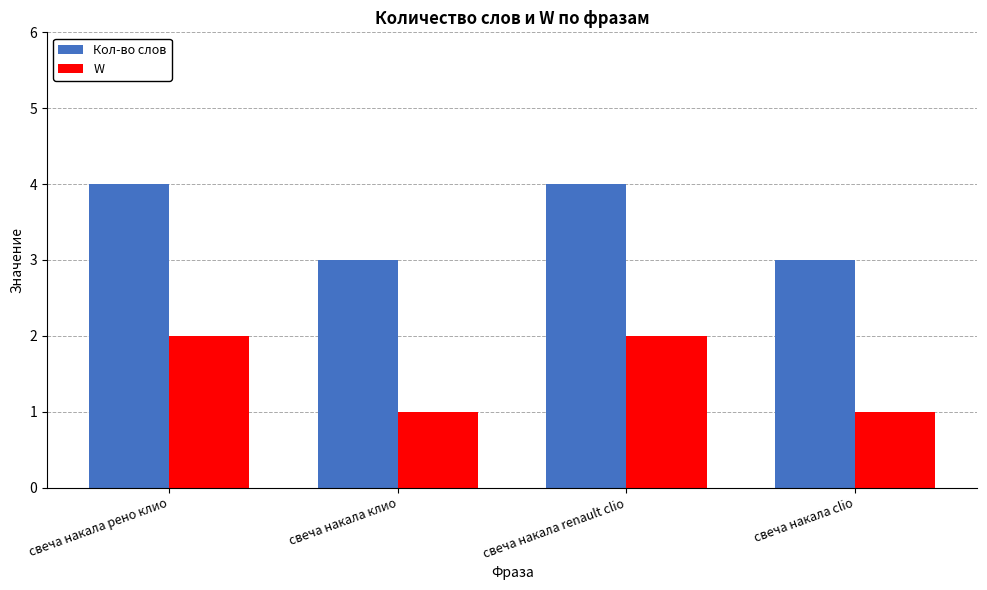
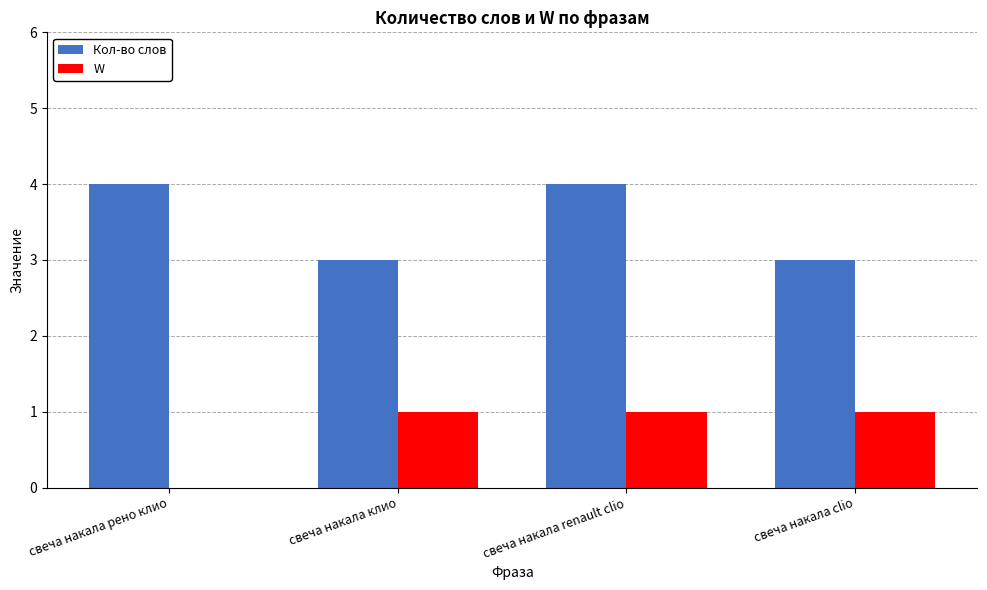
W, свеча накала рено клио: 2 -> 0
W, свеча накала renault clio: 2 -> 1
